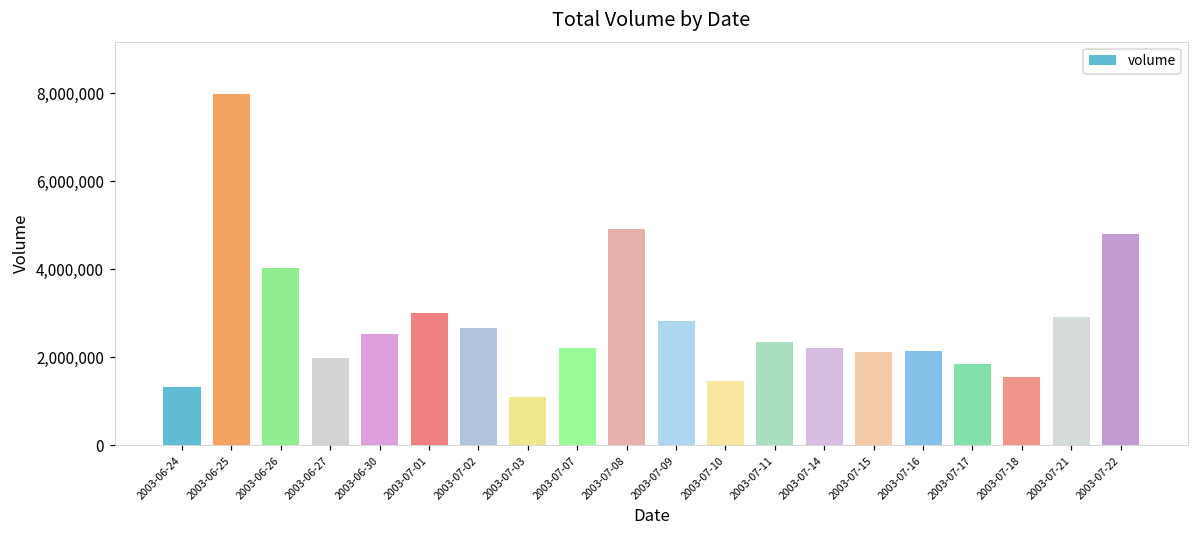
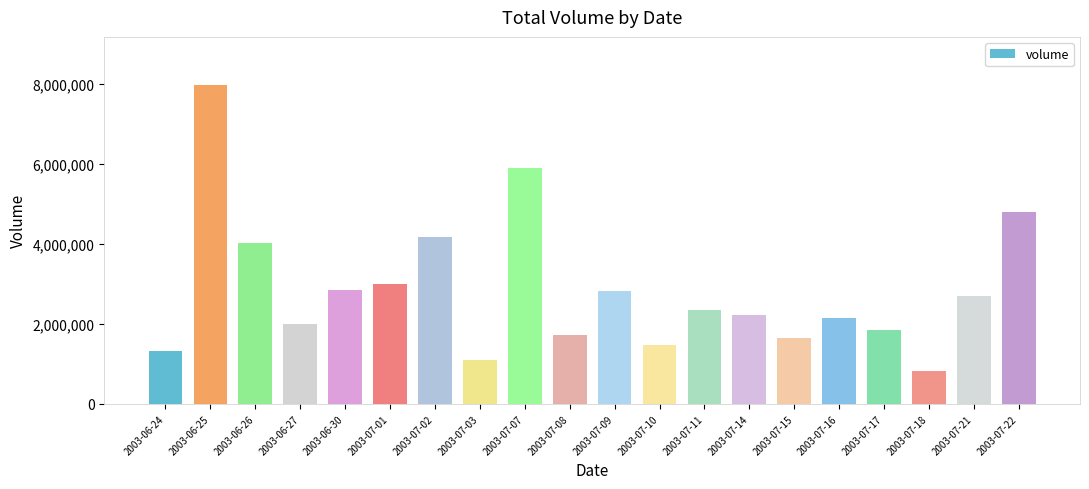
2003-06-30: 2,500,000 -> 2,800,000
2003-07-02: 2,700,000 -> 4,200,000
2003-07-07: 2,200,000 -> 5,900,000
2003-07-08: 4,900,000 -> 1,700,000
2003-07-15: 2,100,000 -> 1,700,000
2003-07-18: 1,600,000 -> 800,000
2003-07-21: 2,900,000 -> 2,700,000
